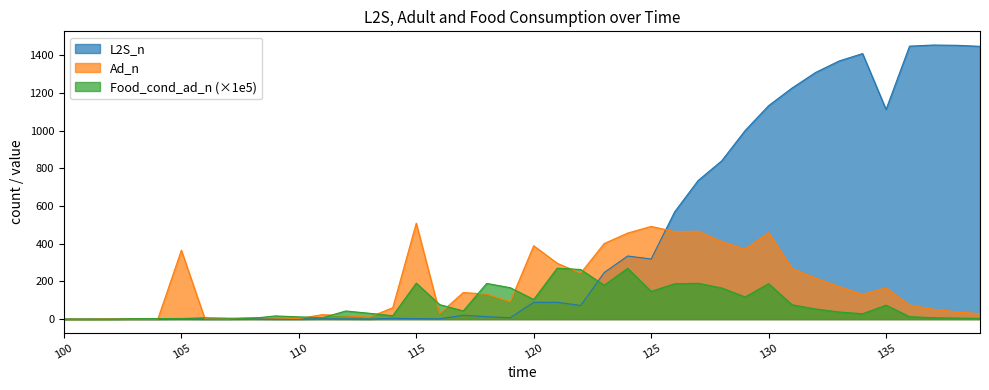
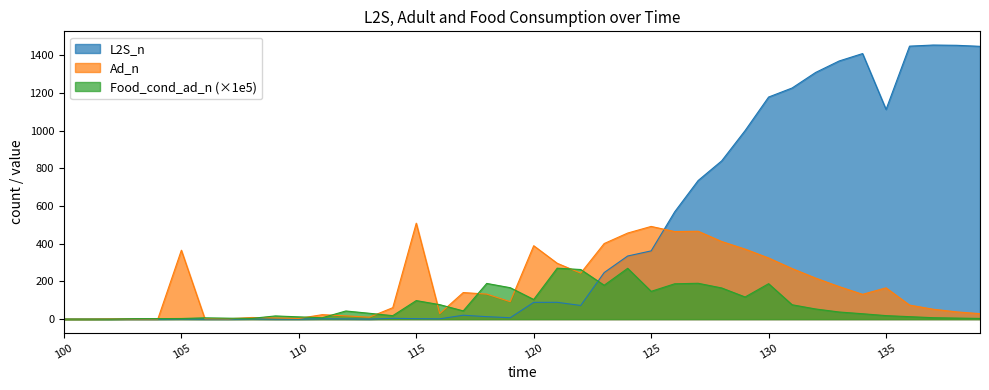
Food_cond_ad_n (×1e5), 115: 190 -> 100
L2S_n, 125: 320 -> 360
L2S_n, 130: 1130 -> 1180
Ad_n, 130: 460 -> 320
Food_cond_ad_n (×1e5), 135: 70 -> 20
